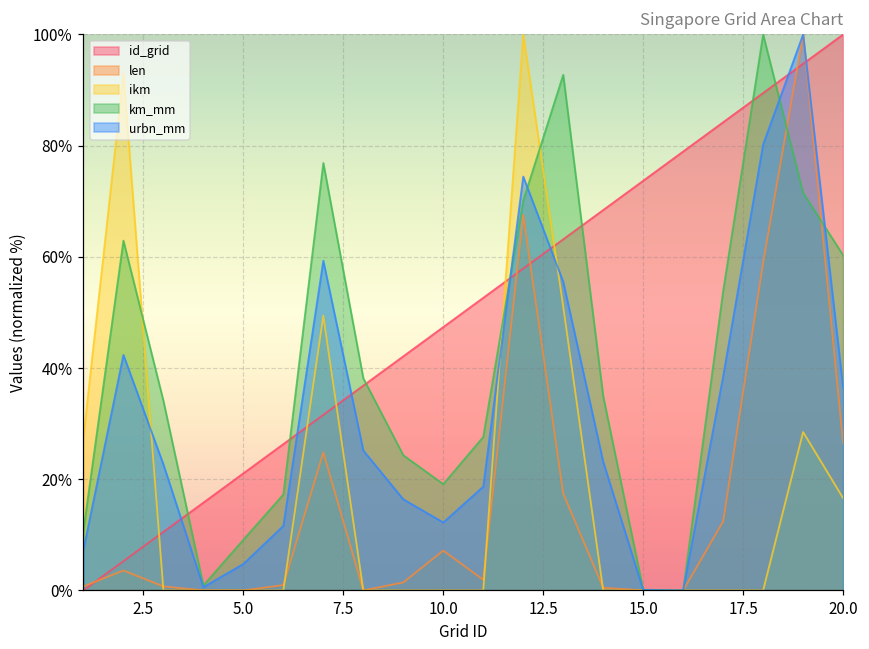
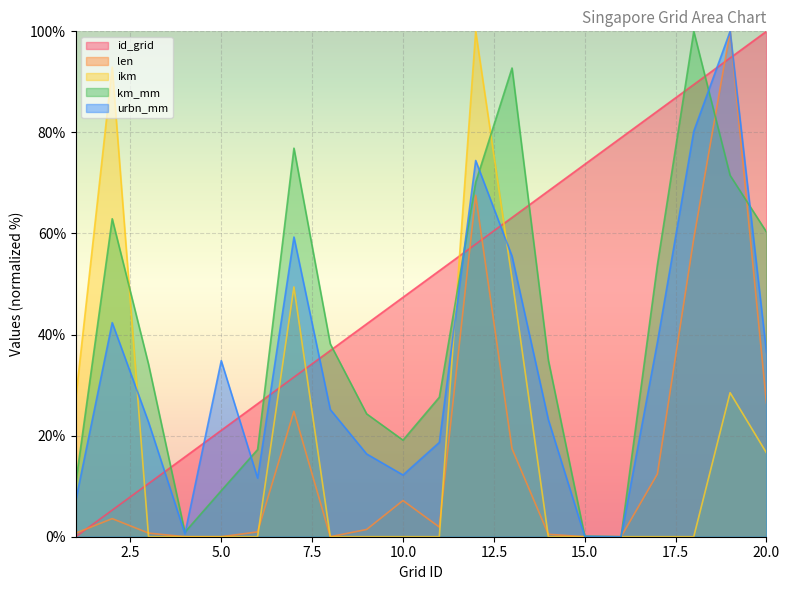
urbn_mm, 5.0: 5% -> 35%
